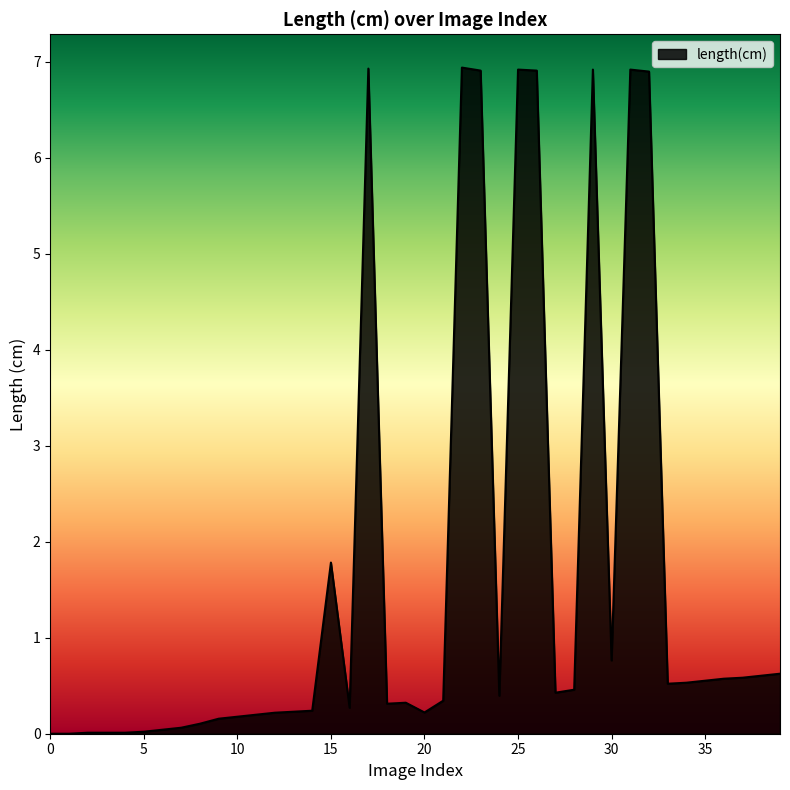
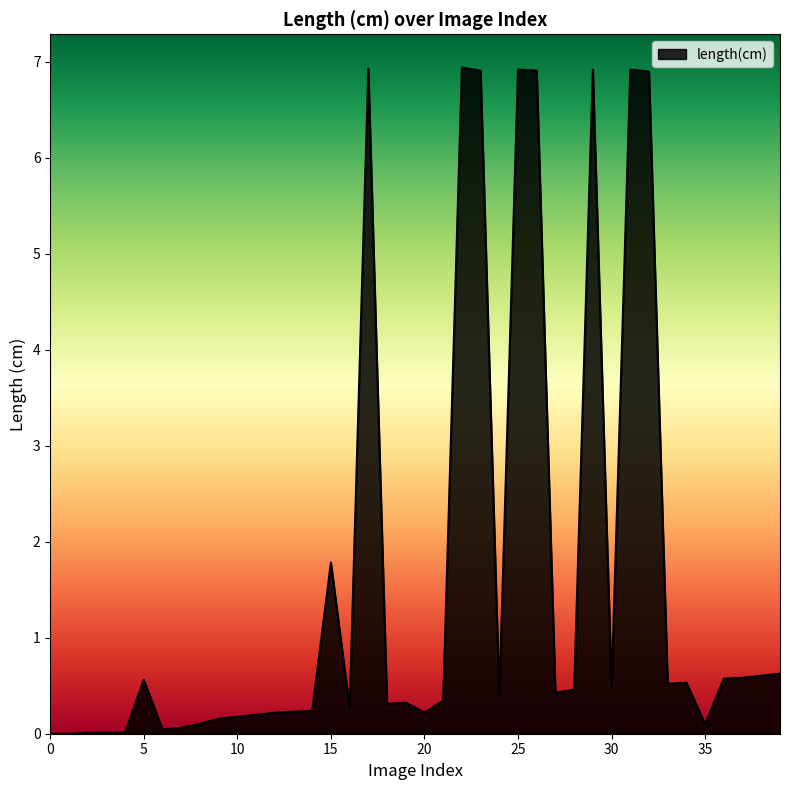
5: 0.0 -> 0.6
30: 0.8 -> 0.5
35: 0.6 -> 0.1
